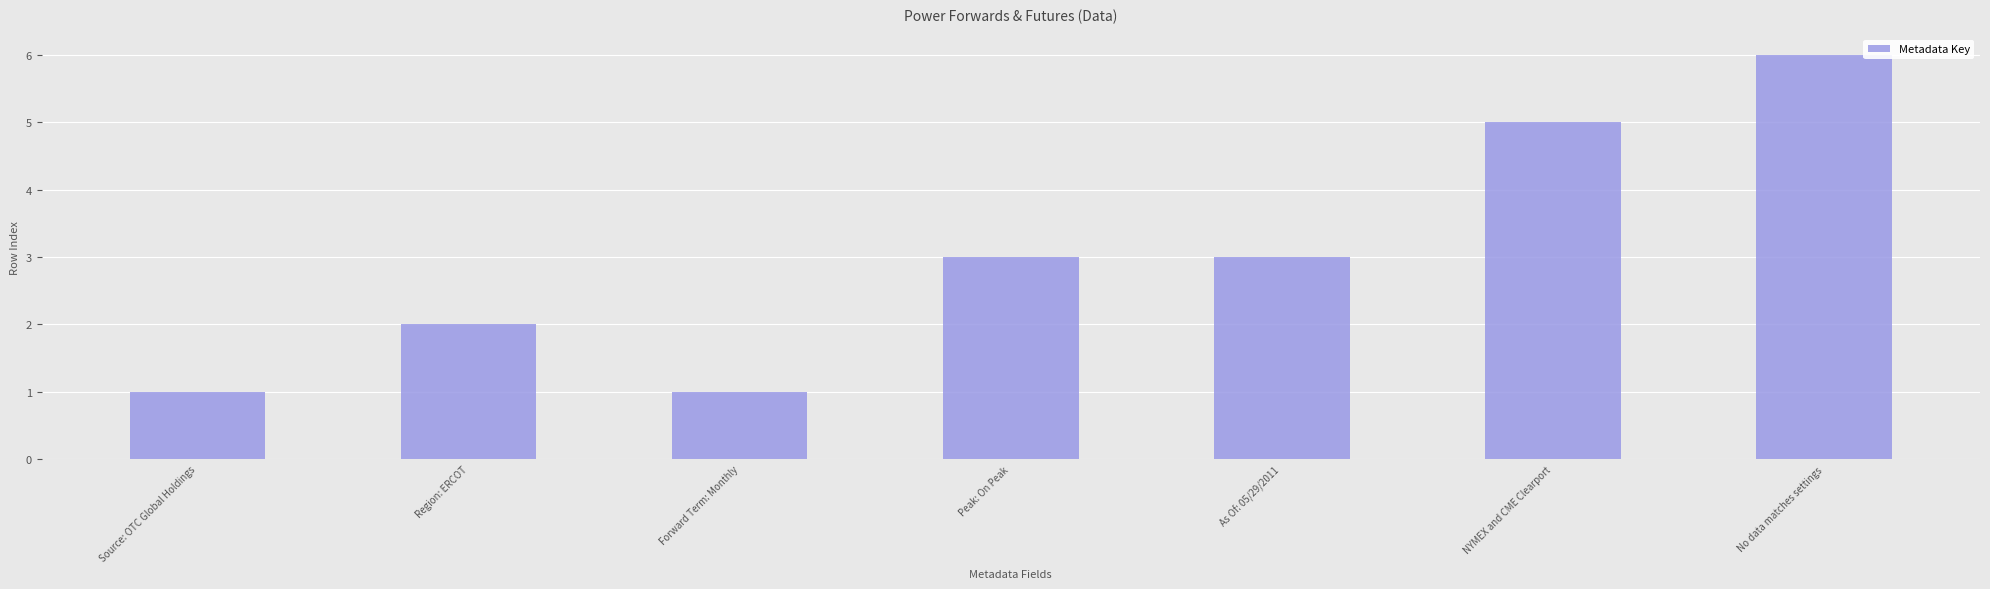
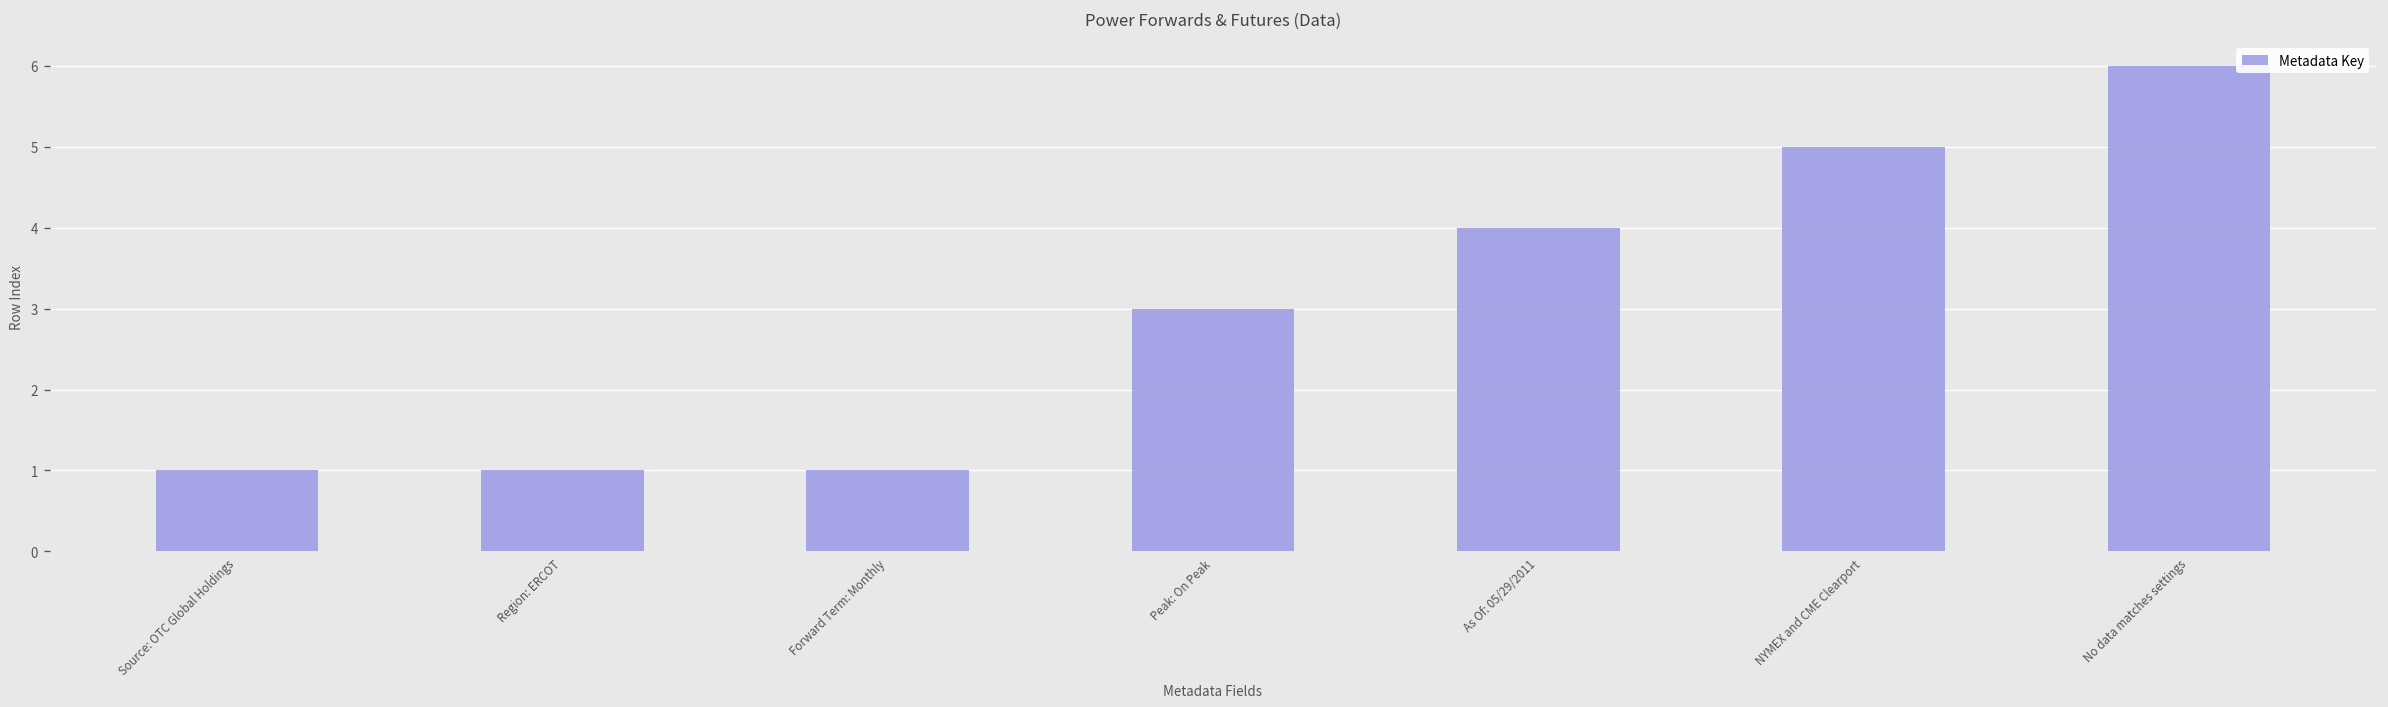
Region: ERCOT: 2 -> 1
As Of: 05/29/2011: 3 -> 4
